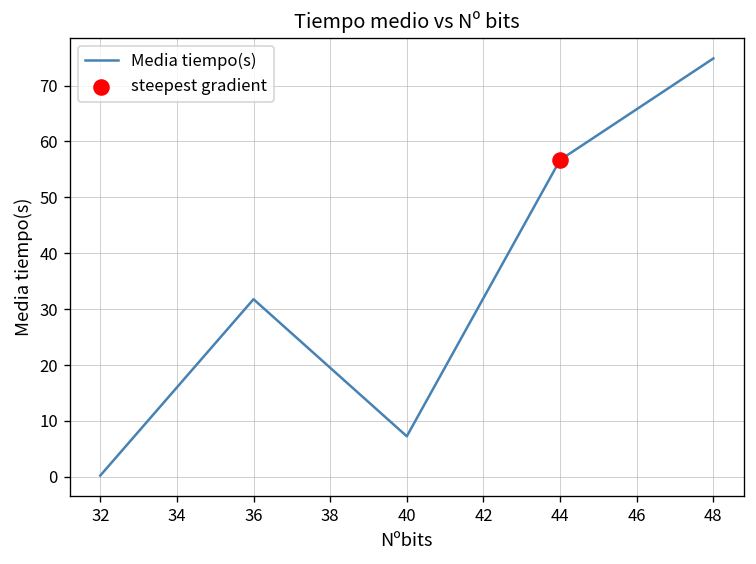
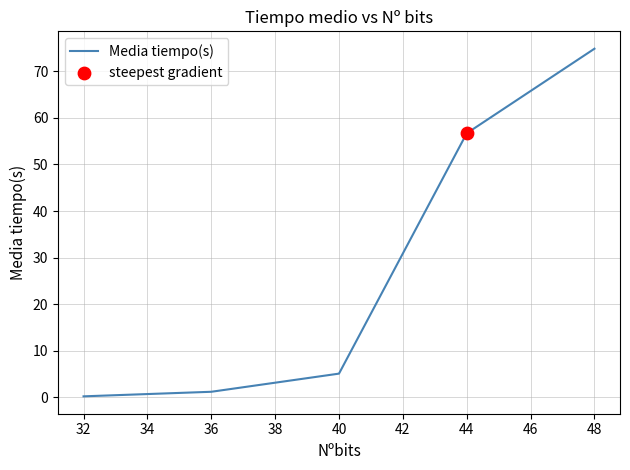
Media tiempo(s), 36: 32 -> 1
Media tiempo(s), 40: 7 -> 5
